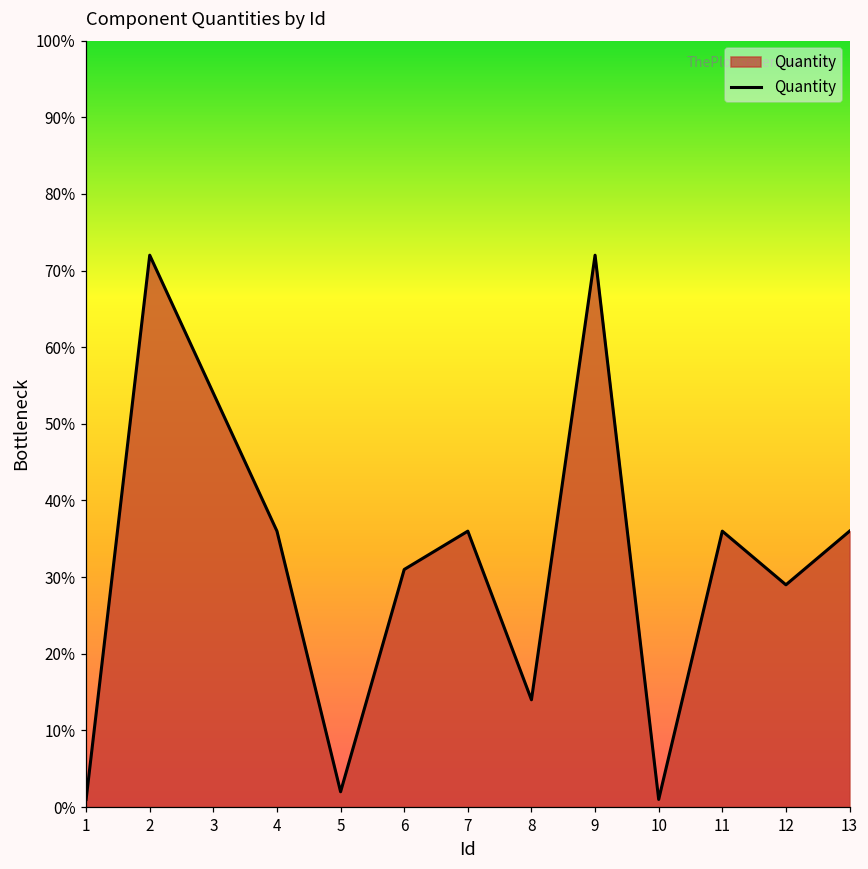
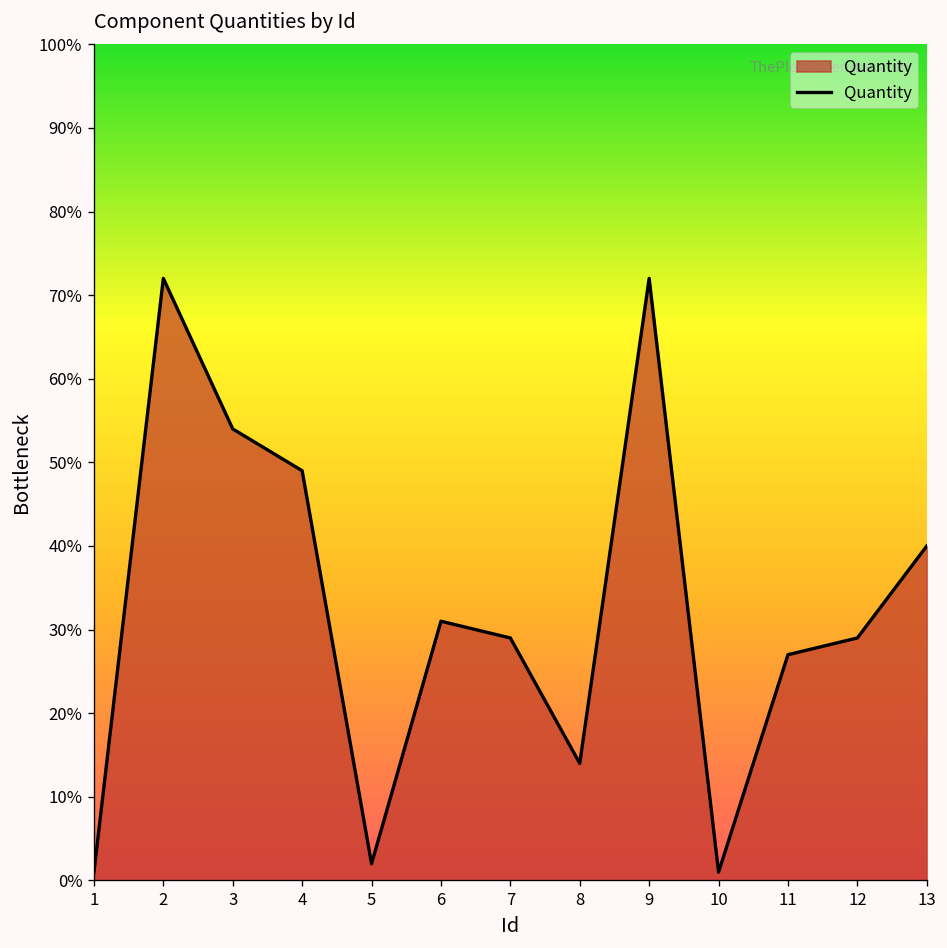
4: 36% -> 49%
7: 36% -> 29%
11: 36% -> 27%
13: 36% -> 40%
